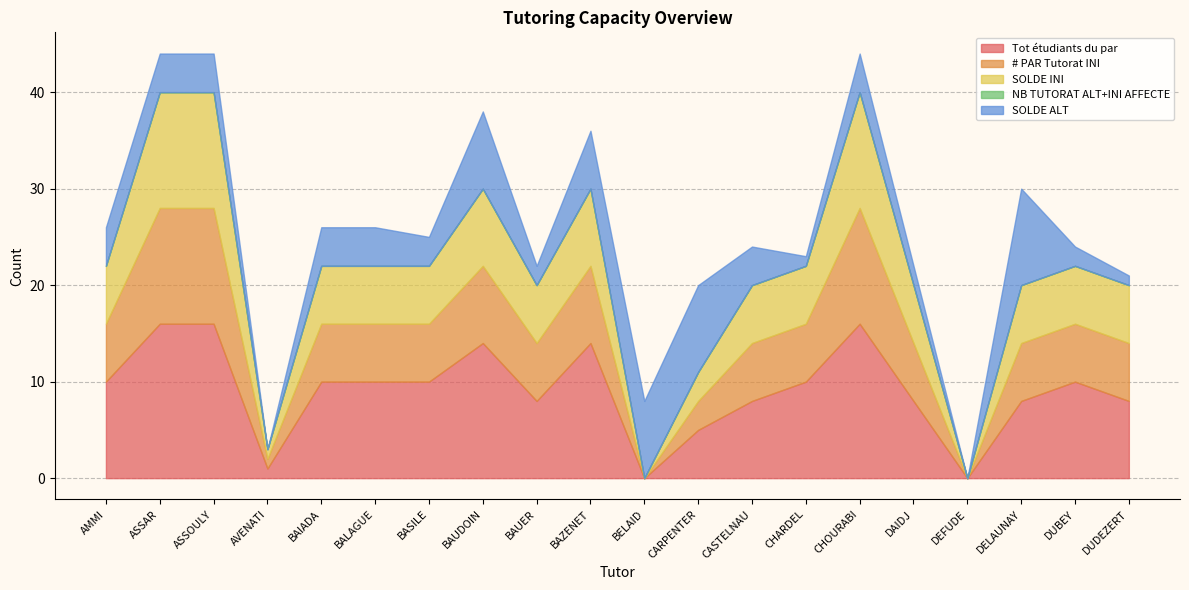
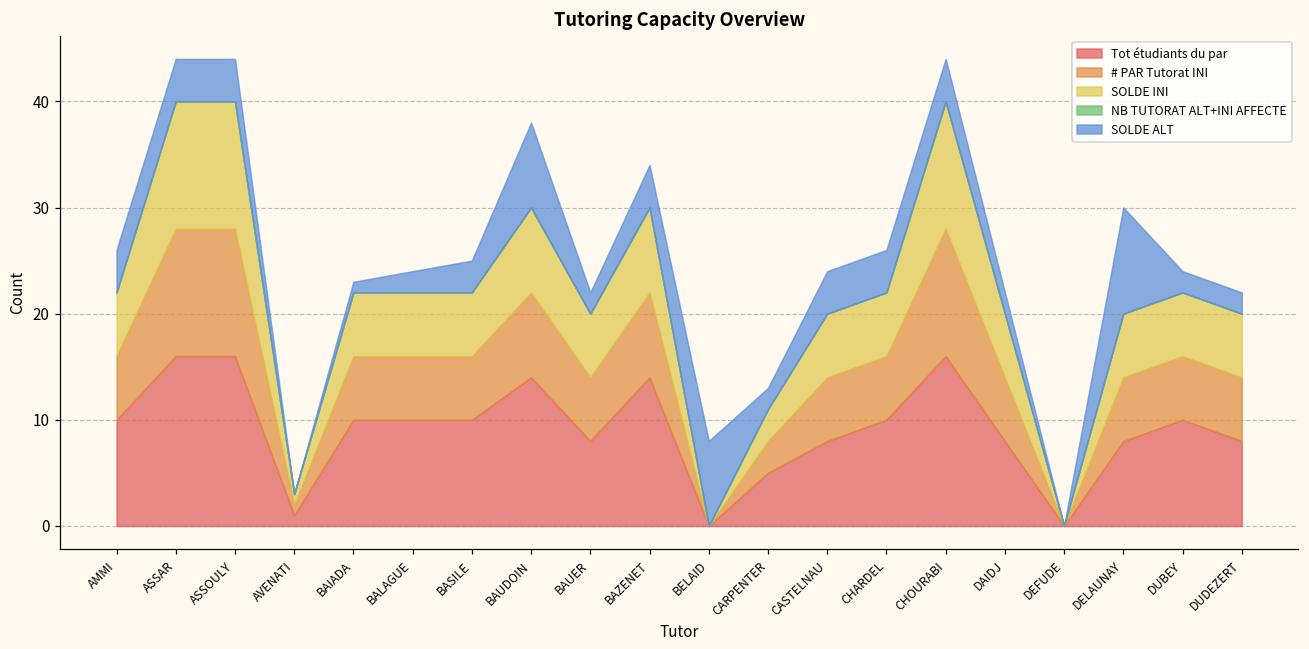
SOLDE ALT, BAIADA: 4 -> 1
SOLDE ALT, BALAGUE: 4 -> 2
SOLDE ALT, BAZENET: 6 -> 4
SOLDE ALT, CARPENTER: 9 -> 2
SOLDE ALT, CHARDEL: 1 -> 4
SOLDE ALT, DUDEZERT: 1 -> 2
